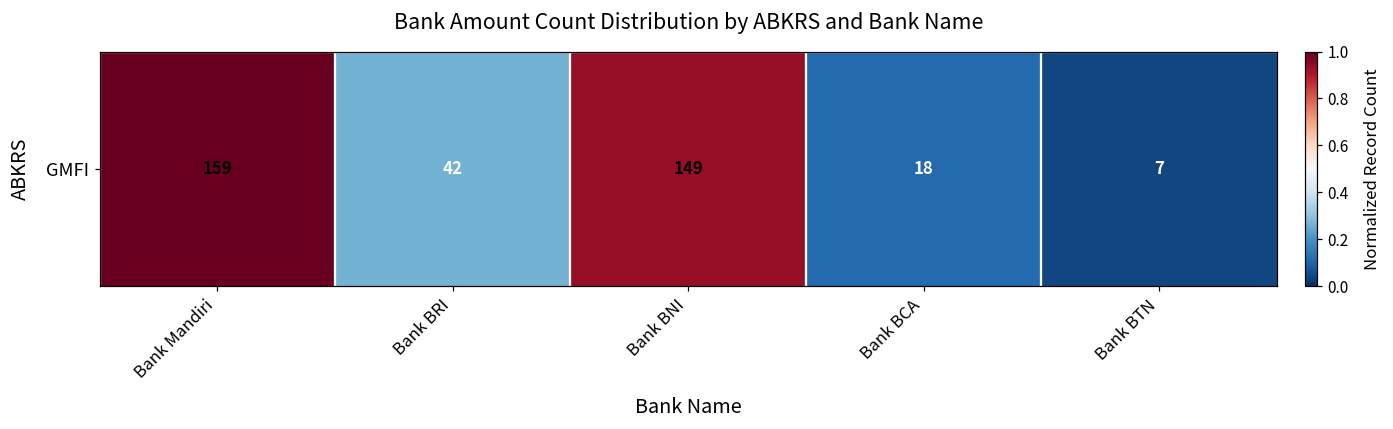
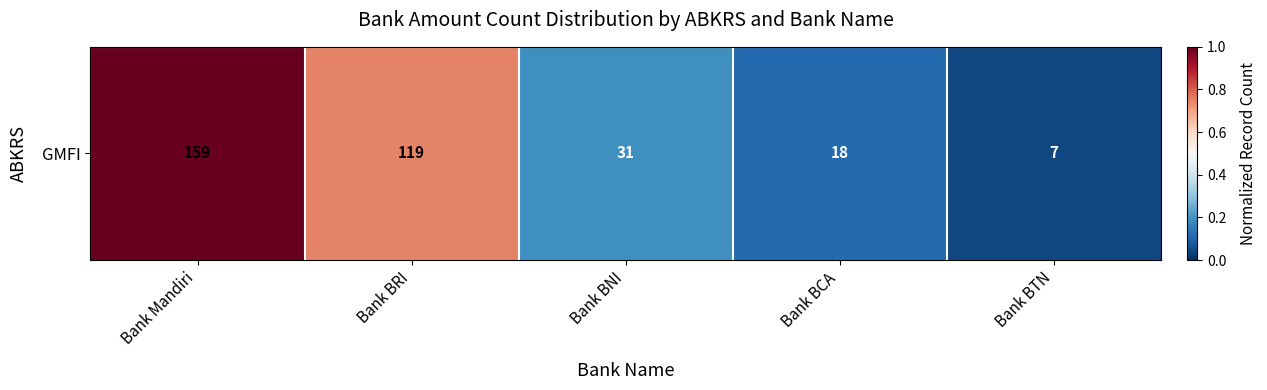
GMFI, Bank BRI: 42 -> 119
GMFI, Bank BNI: 149 -> 31
